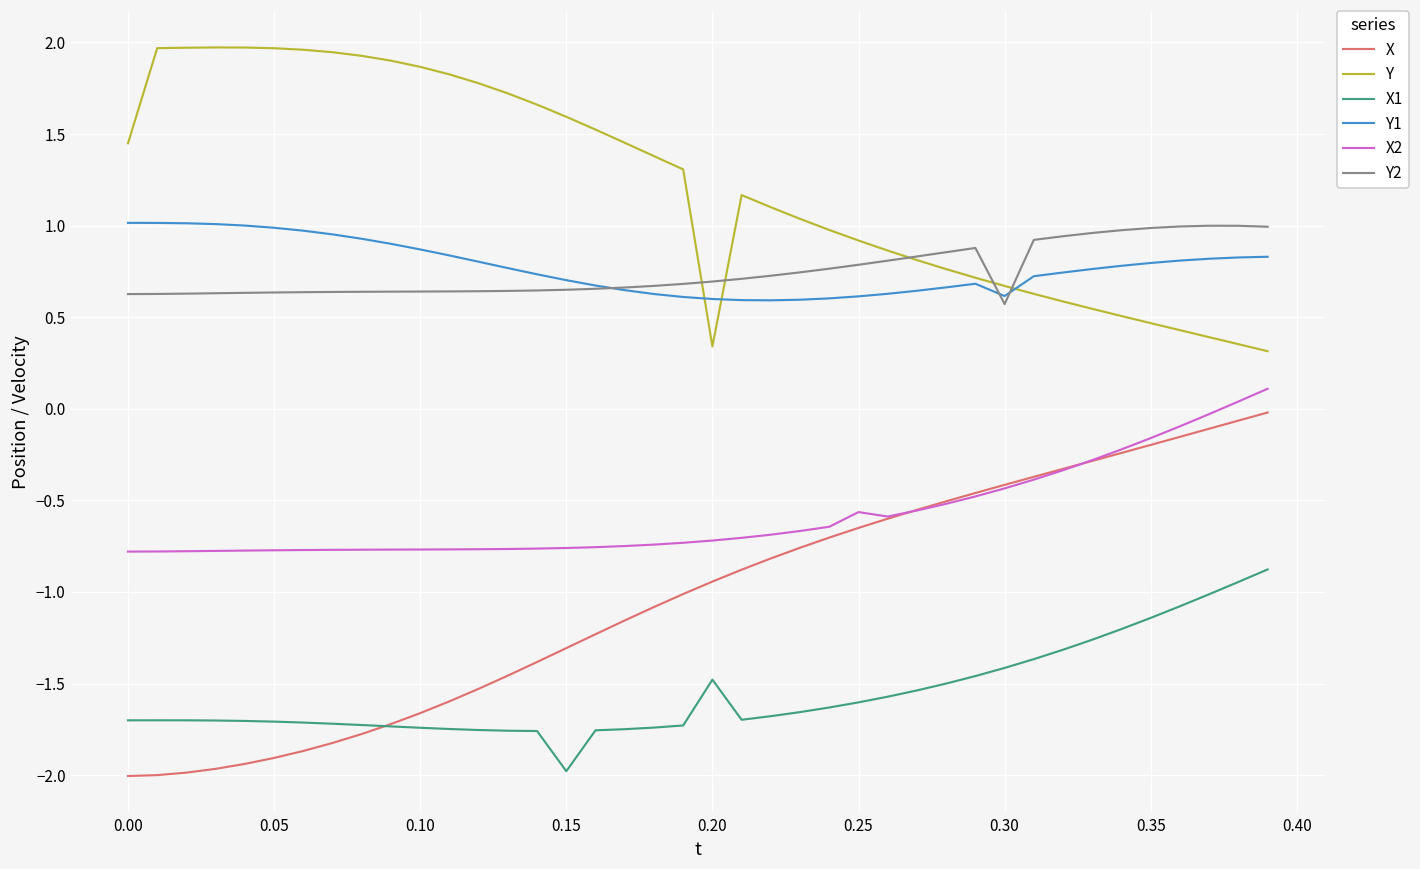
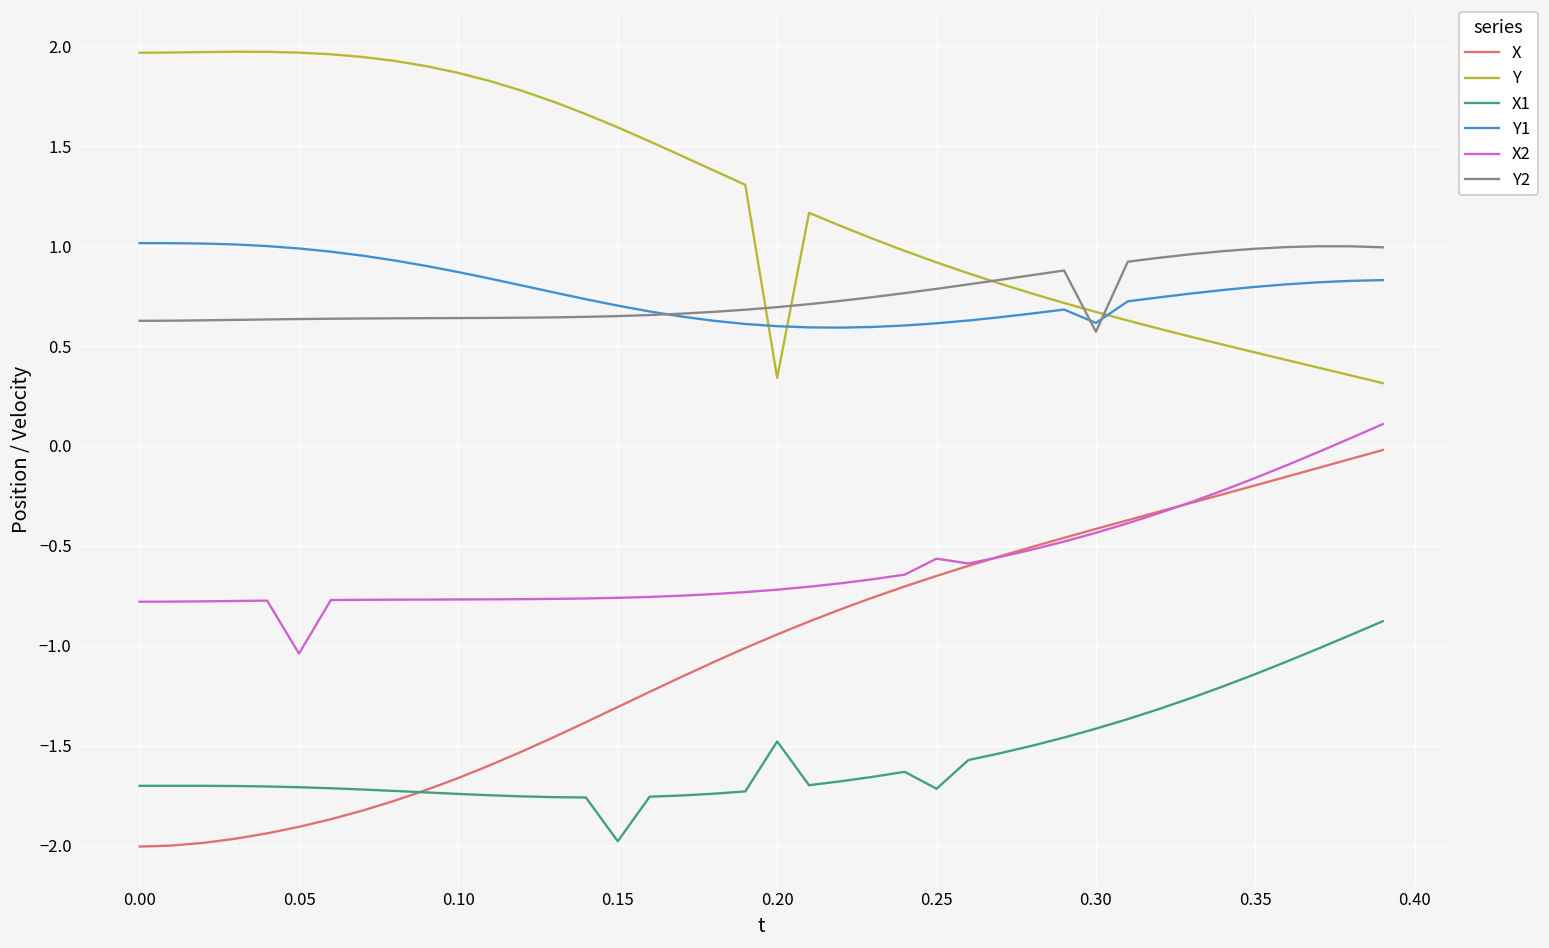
Y, 0.00: 1.45 -> 1.97
X2, 0.05: -0.77 -> -1.04
X1, 0.25: -1.60 -> -1.72
